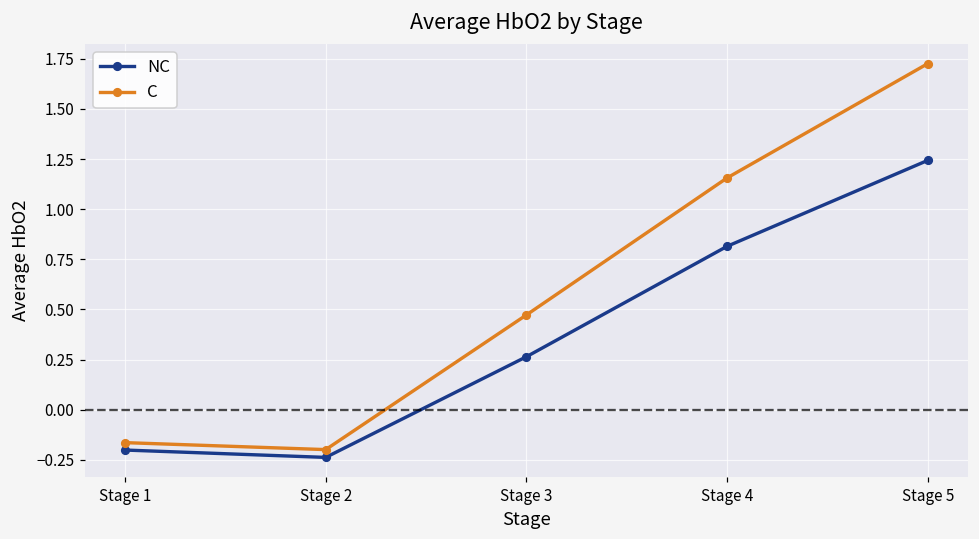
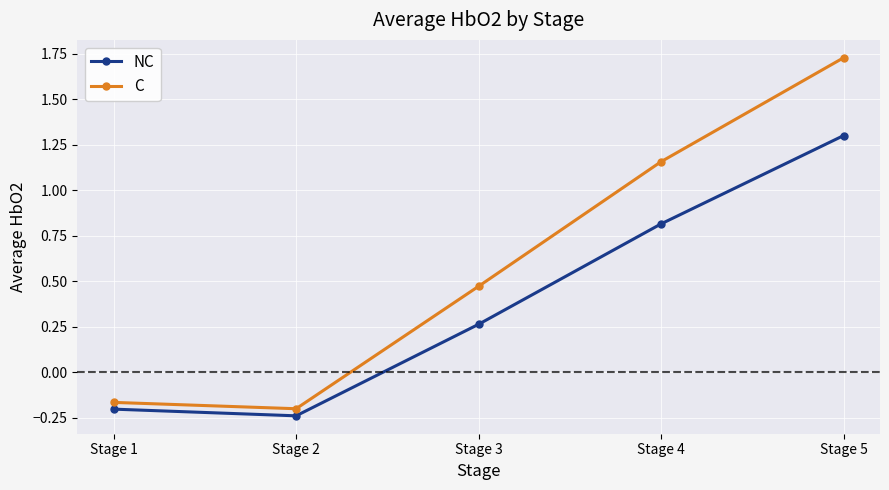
NC, Stage 5: 1.24 -> 1.30
